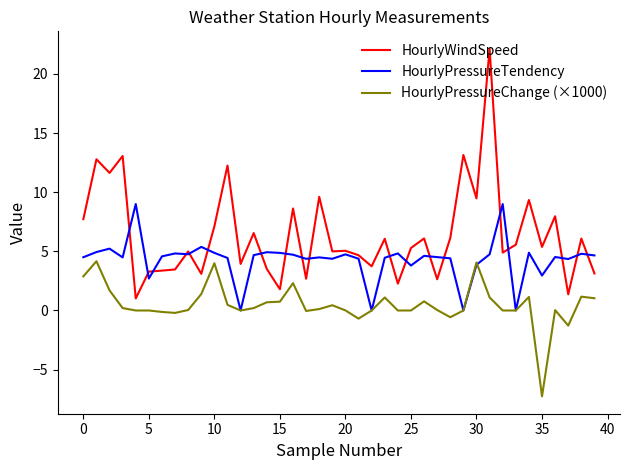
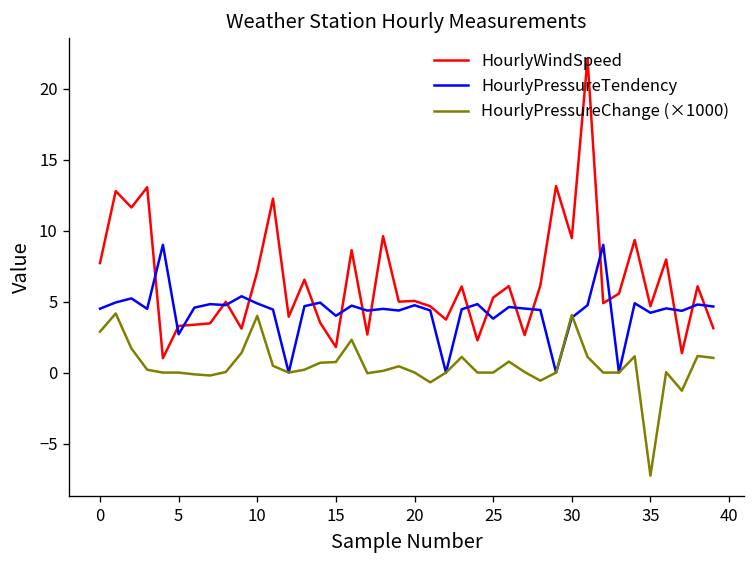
HourlyPressureTendency, 15: 4.9 -> 4.0
HourlyWindSpeed, 35: 5.4 -> 4.7
HourlyPressureTendency, 35: 3.0 -> 4.2
